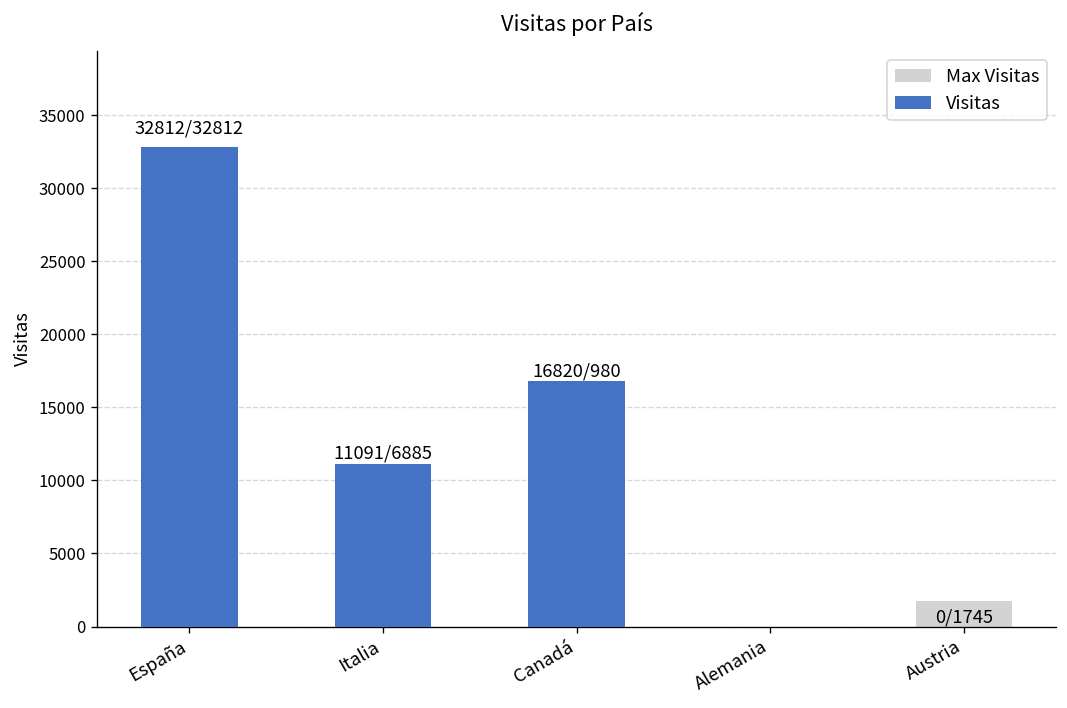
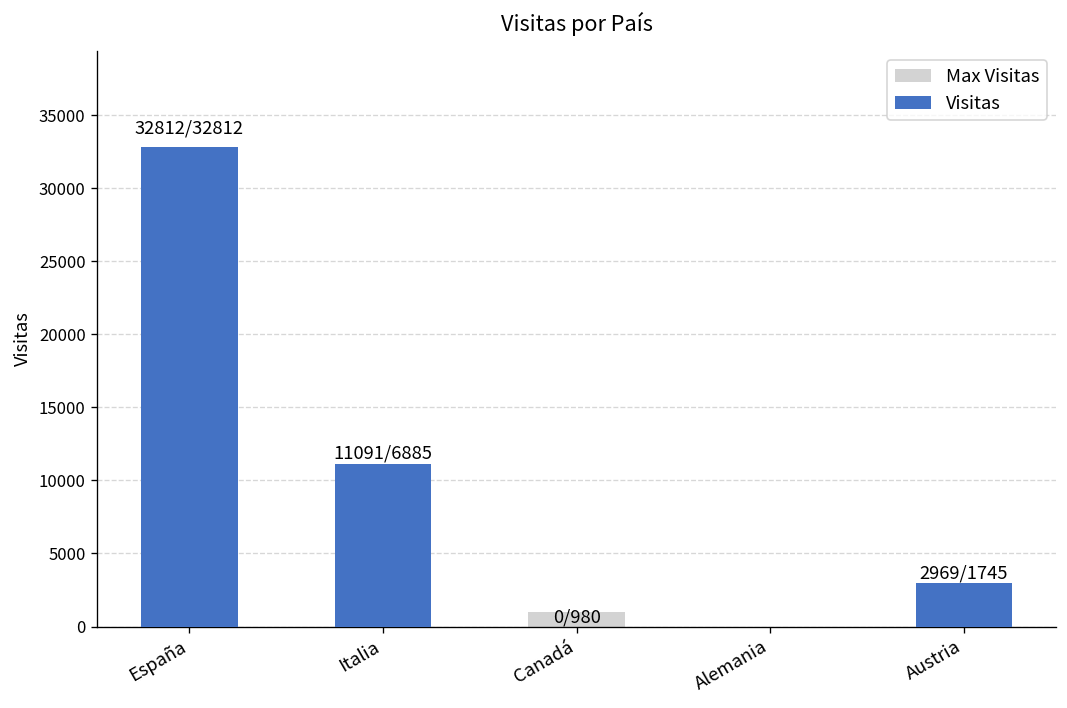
Visitas, Canadá: 16820 -> 0
Visitas, Austria: 0 -> 2969
